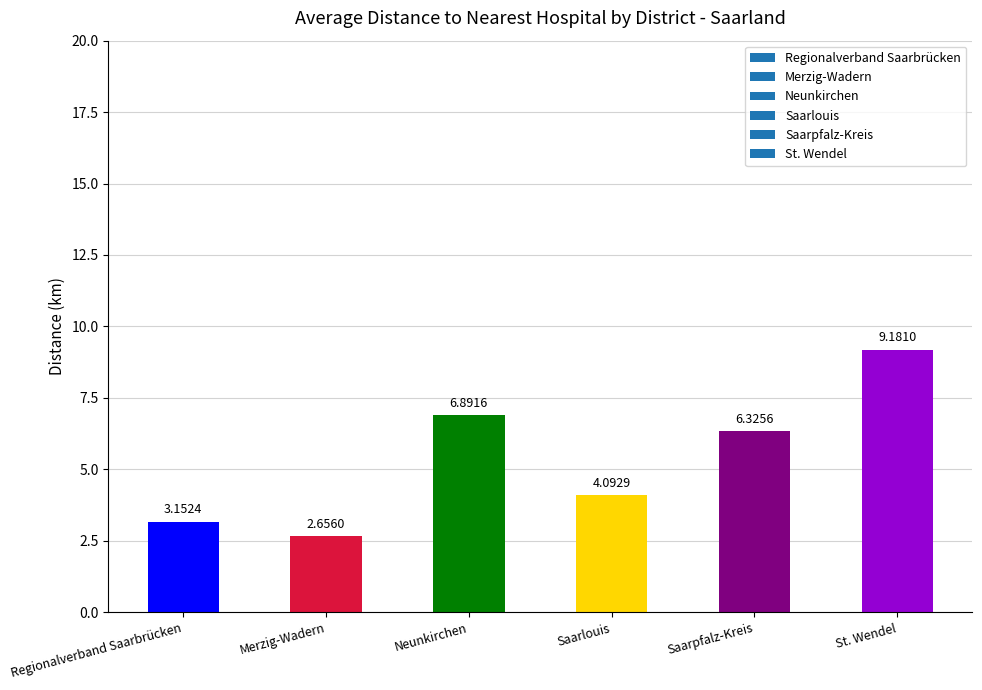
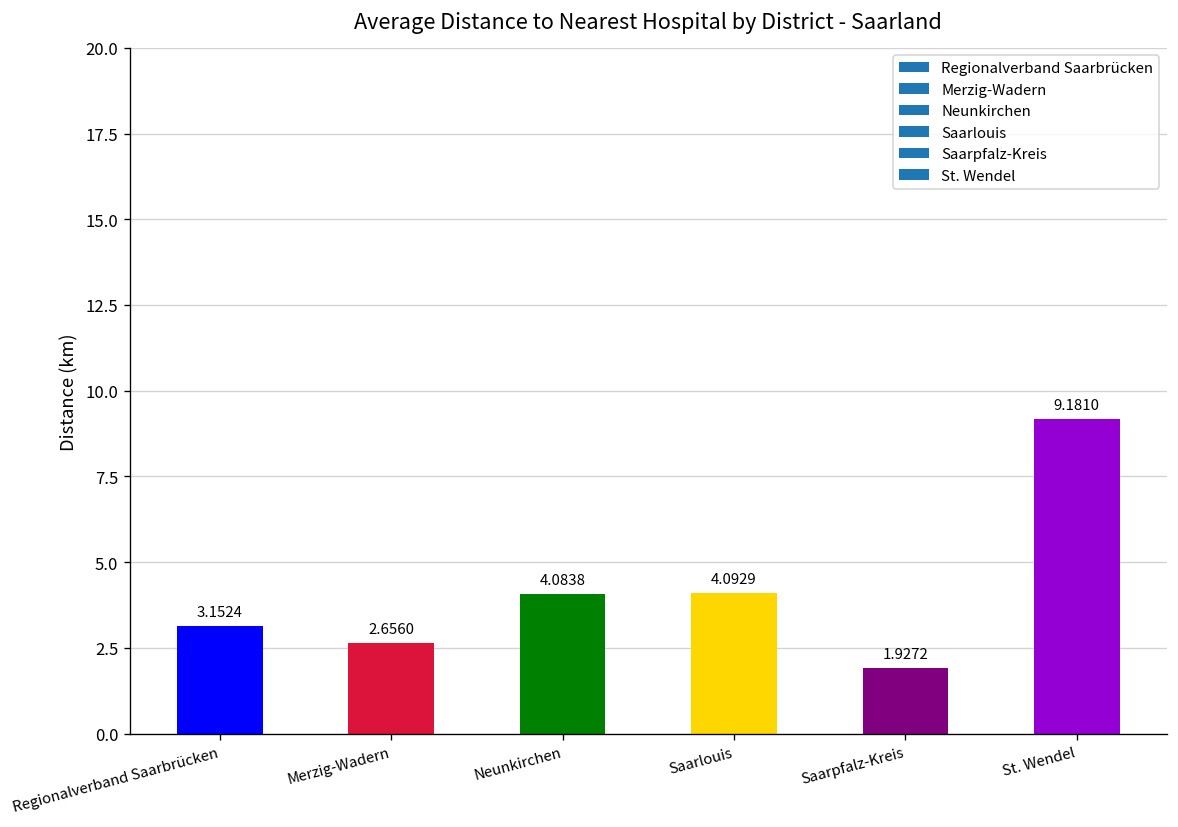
Neunkirchen: 6.8916 -> 4.0838
Saarpfalz-Kreis: 6.3256 -> 1.9272
